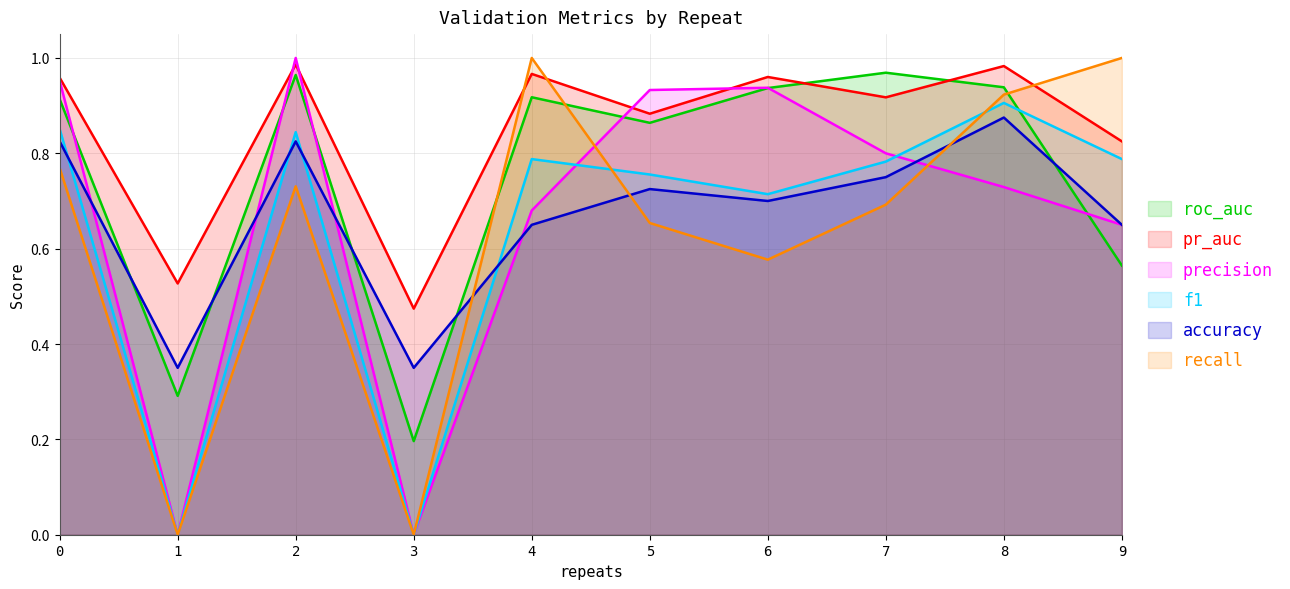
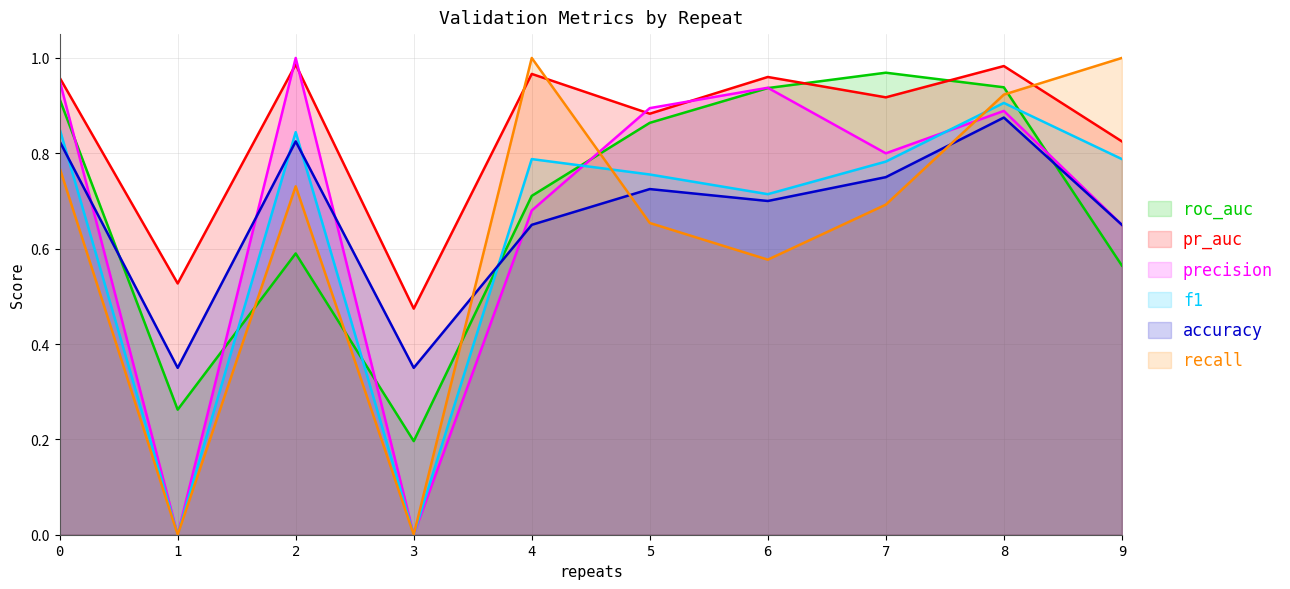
roc_auc, 1: 0.29 -> 0.26
roc_auc, 2: 0.96 -> 0.59
roc_auc, 4: 0.92 -> 0.71
precision, 5: 0.93 -> 0.89
precision, 8: 0.73 -> 0.89
